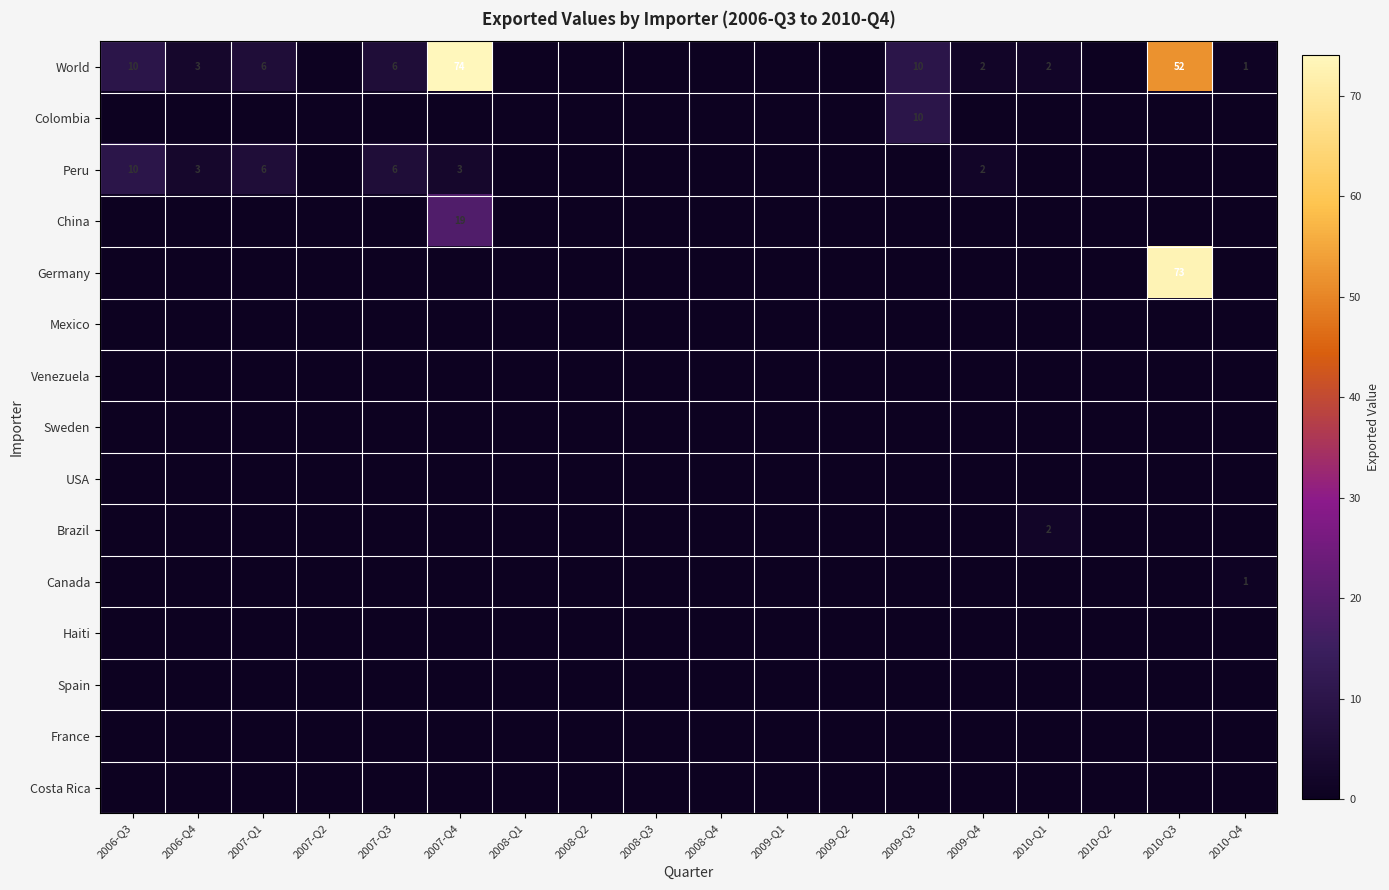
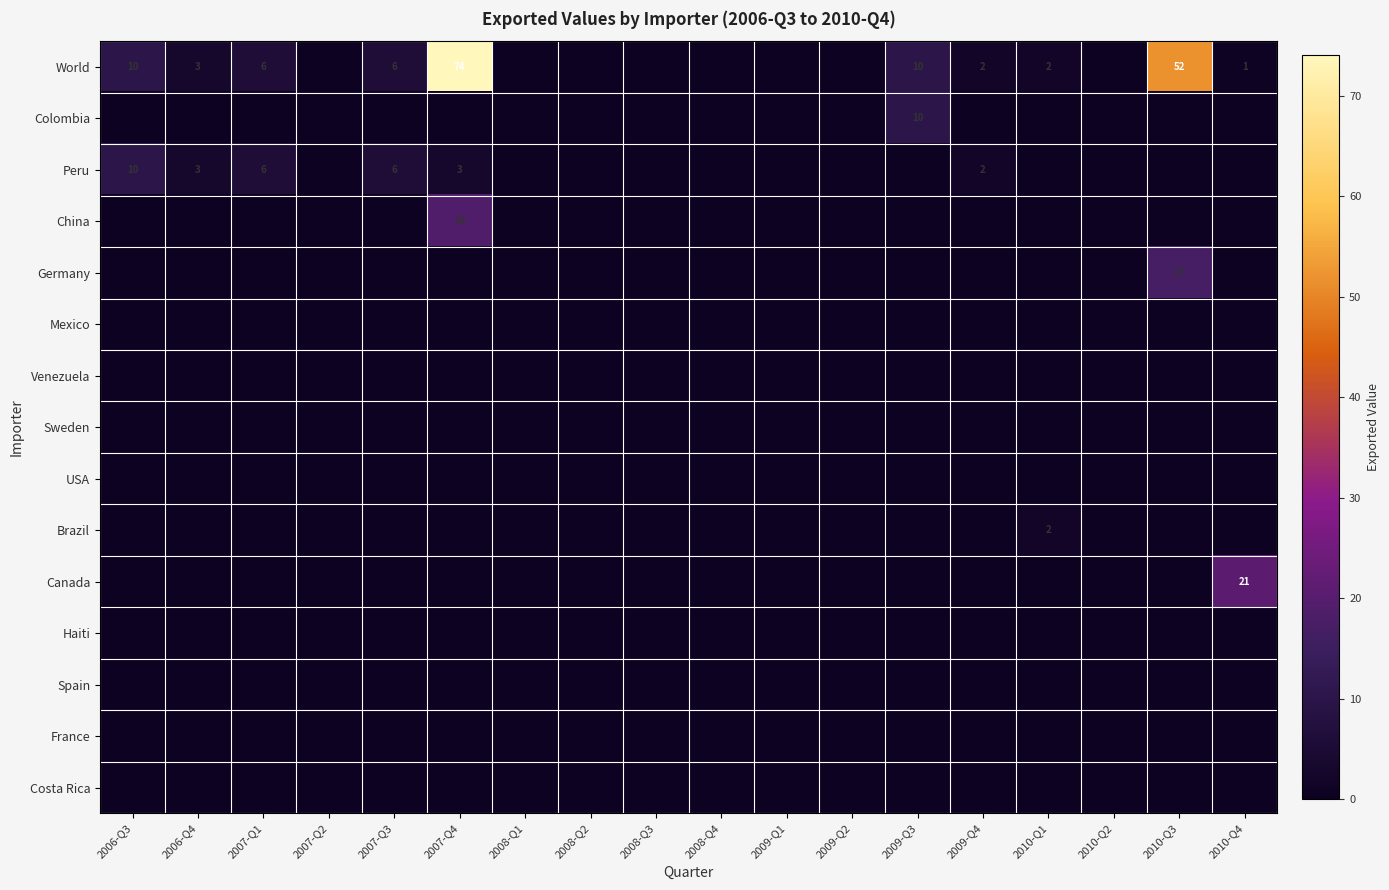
Germany, 2010-Q3: 73 -> 17
Canada, 2010-Q4: 1 -> 21
